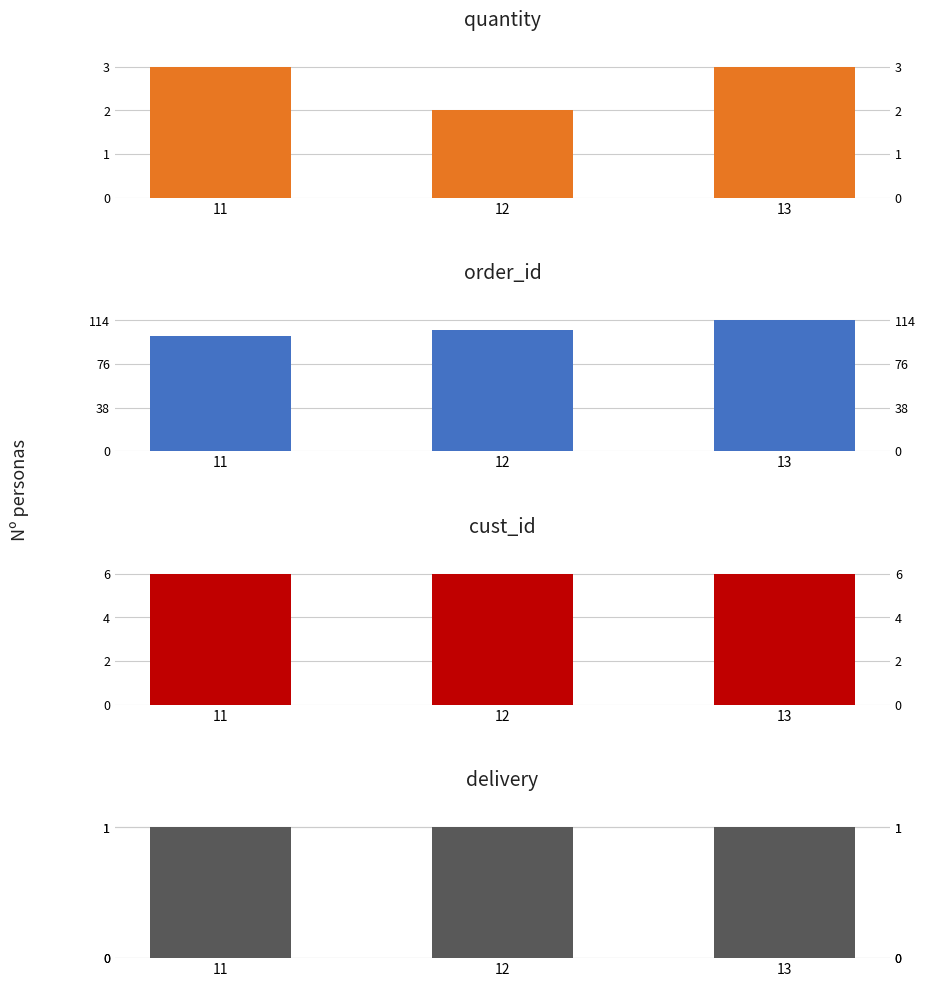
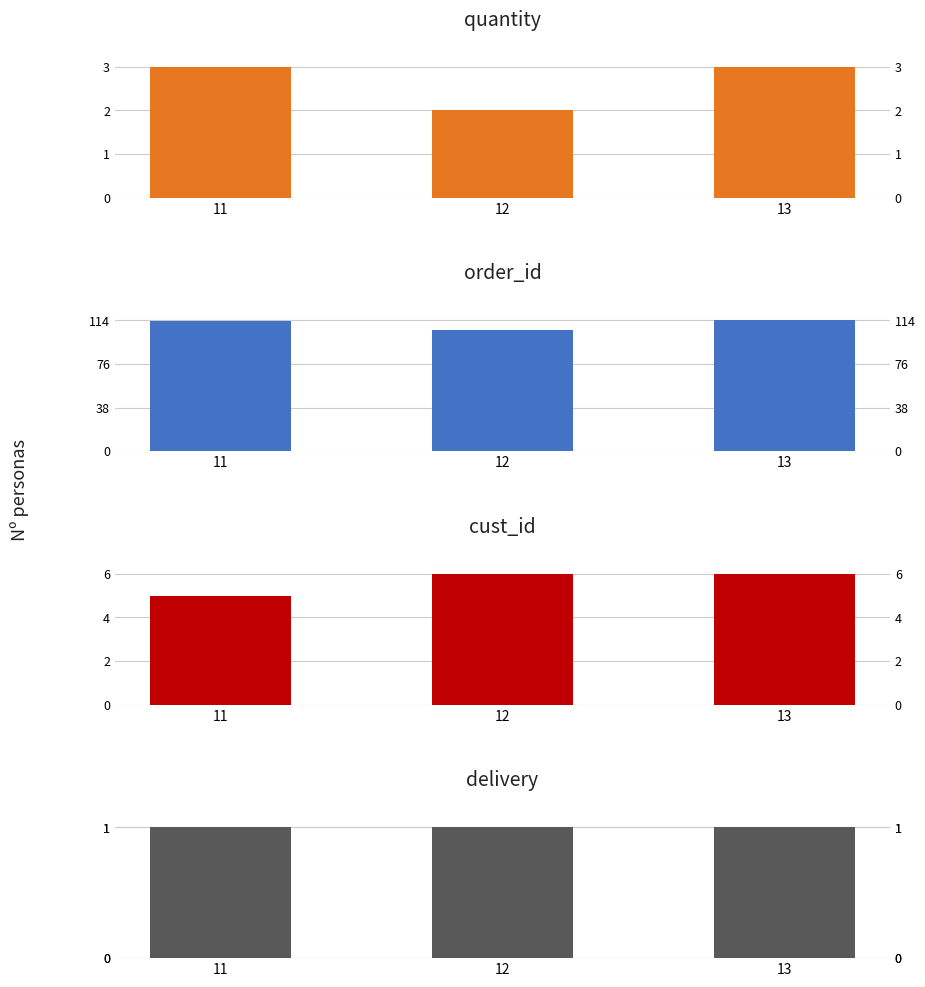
order_id, 11: 100 -> 113
cust_id, 11: 6 -> 5
